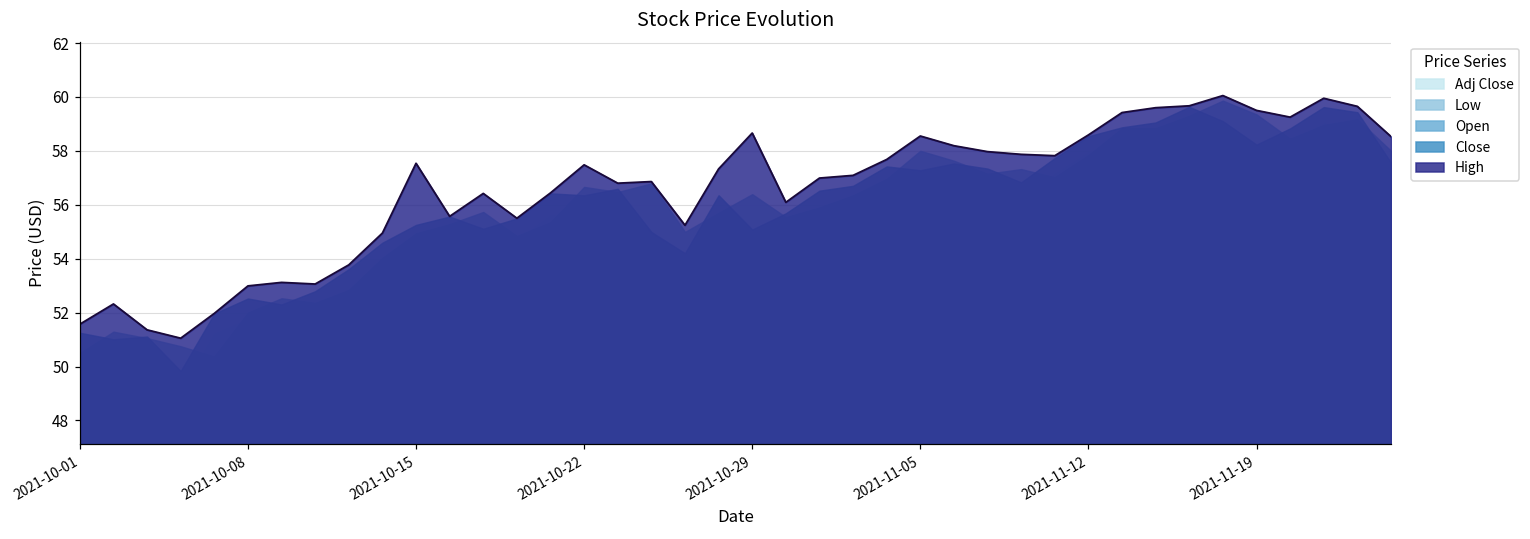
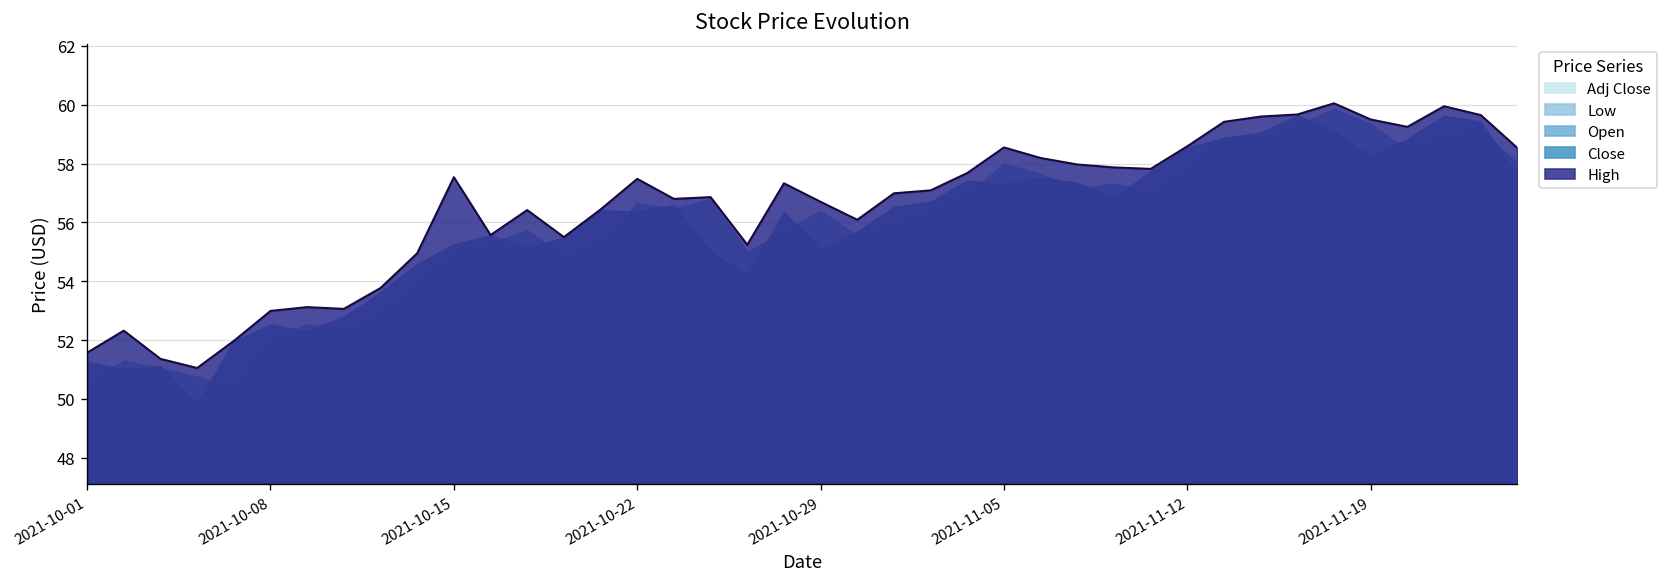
High, 2021-10-29: 58.7 -> 56.7
